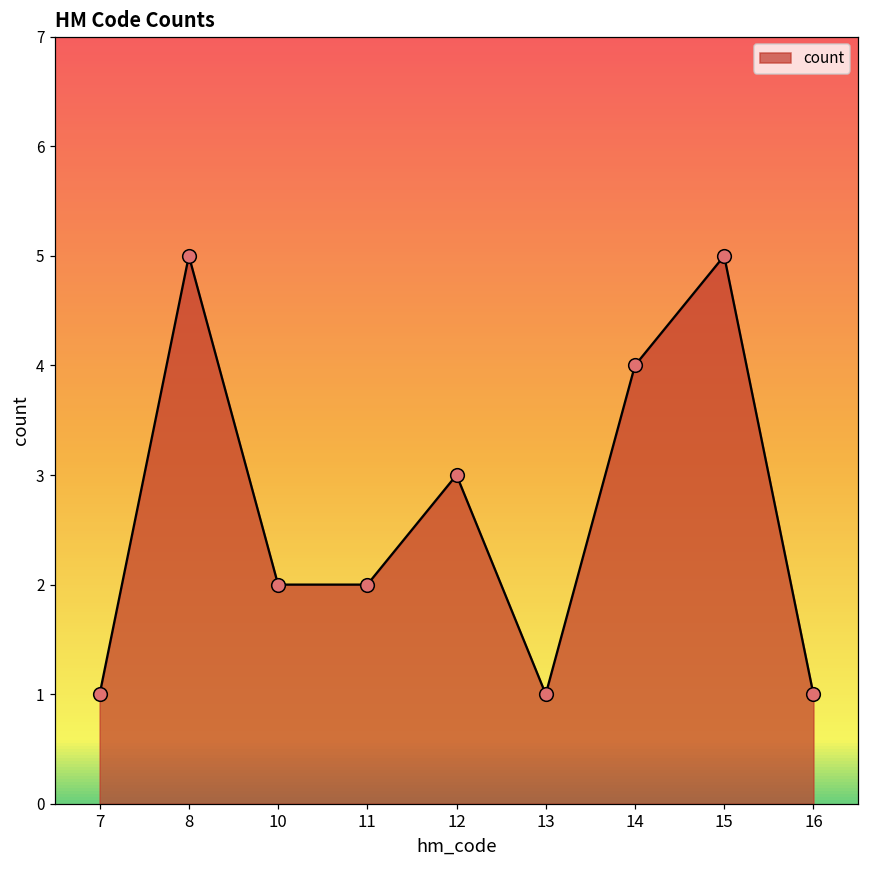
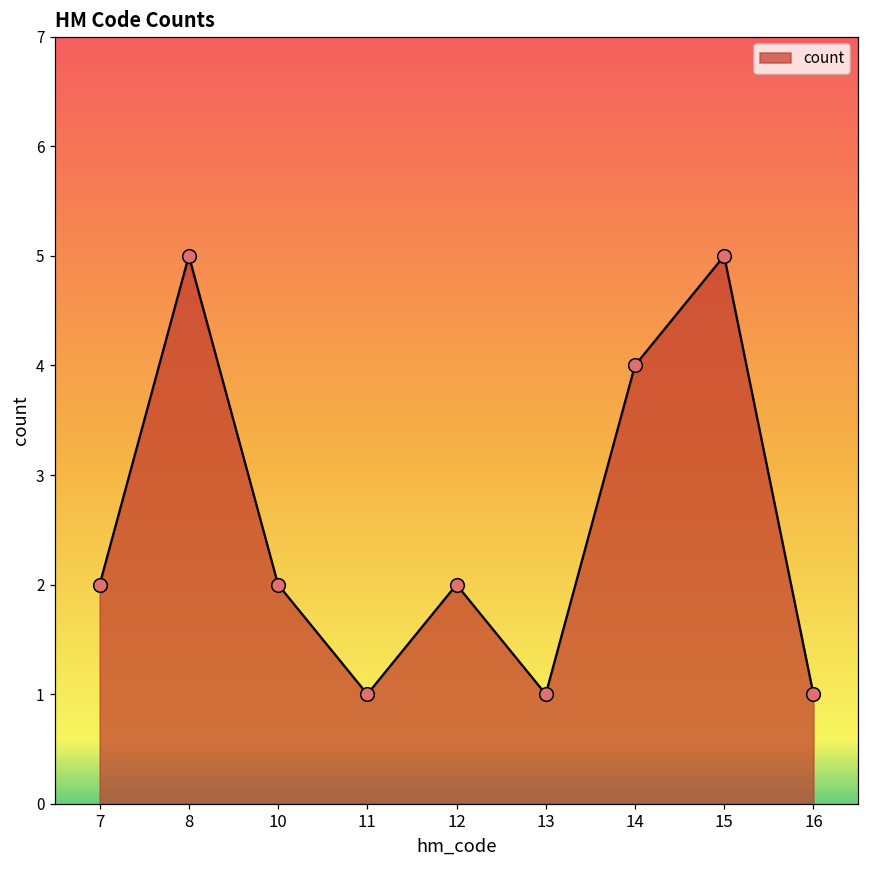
7: 1 -> 2
11: 2 -> 1
12: 3 -> 2
